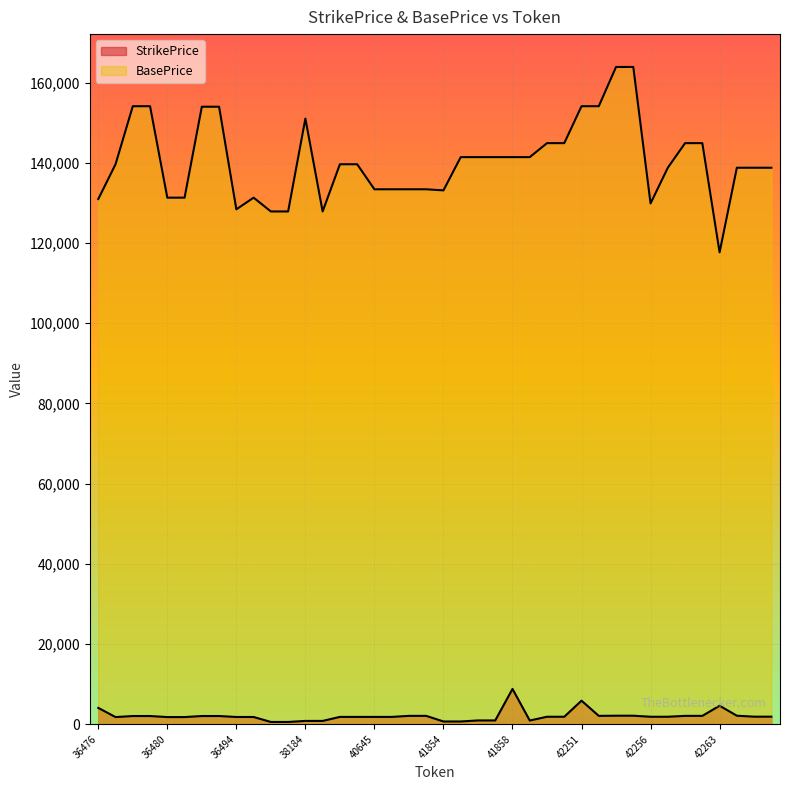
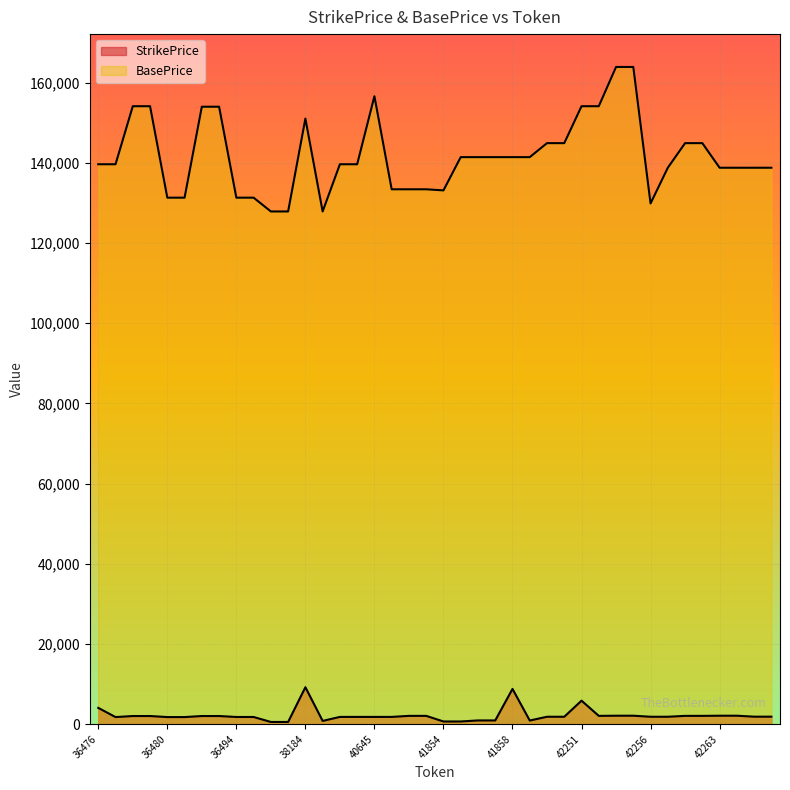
BasePrice, 36476: 131,000 -> 140,000
BasePrice, 36494: 128,000 -> 131,000
StrikePrice, 38184: 1,000 -> 9,000
BasePrice, 40645: 133,000 -> 157,000
StrikePrice, 42263: 5,000 -> 2,000
BasePrice, 42263: 118,000 -> 139,000
